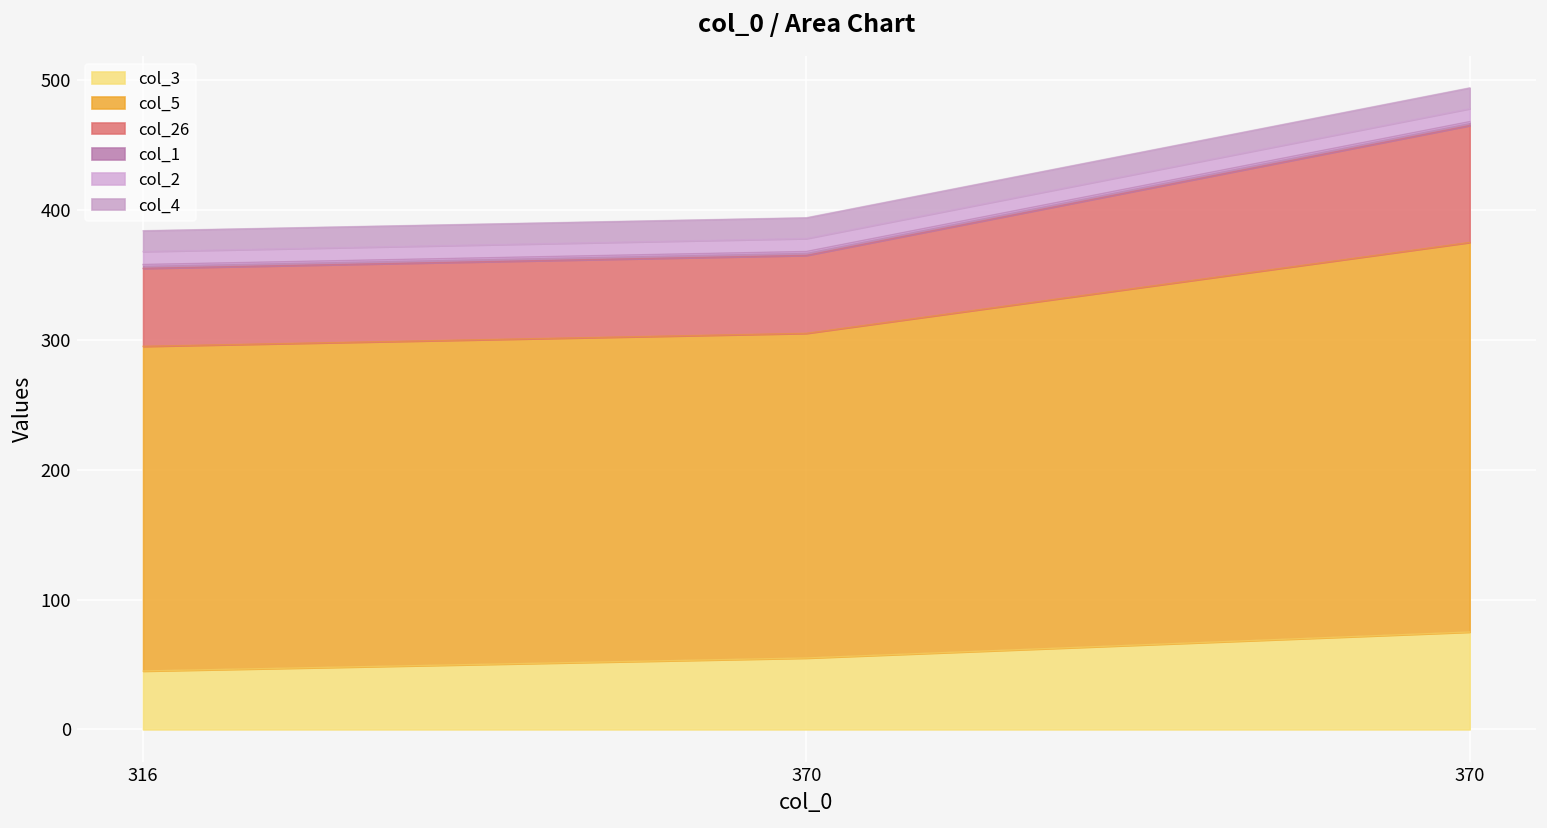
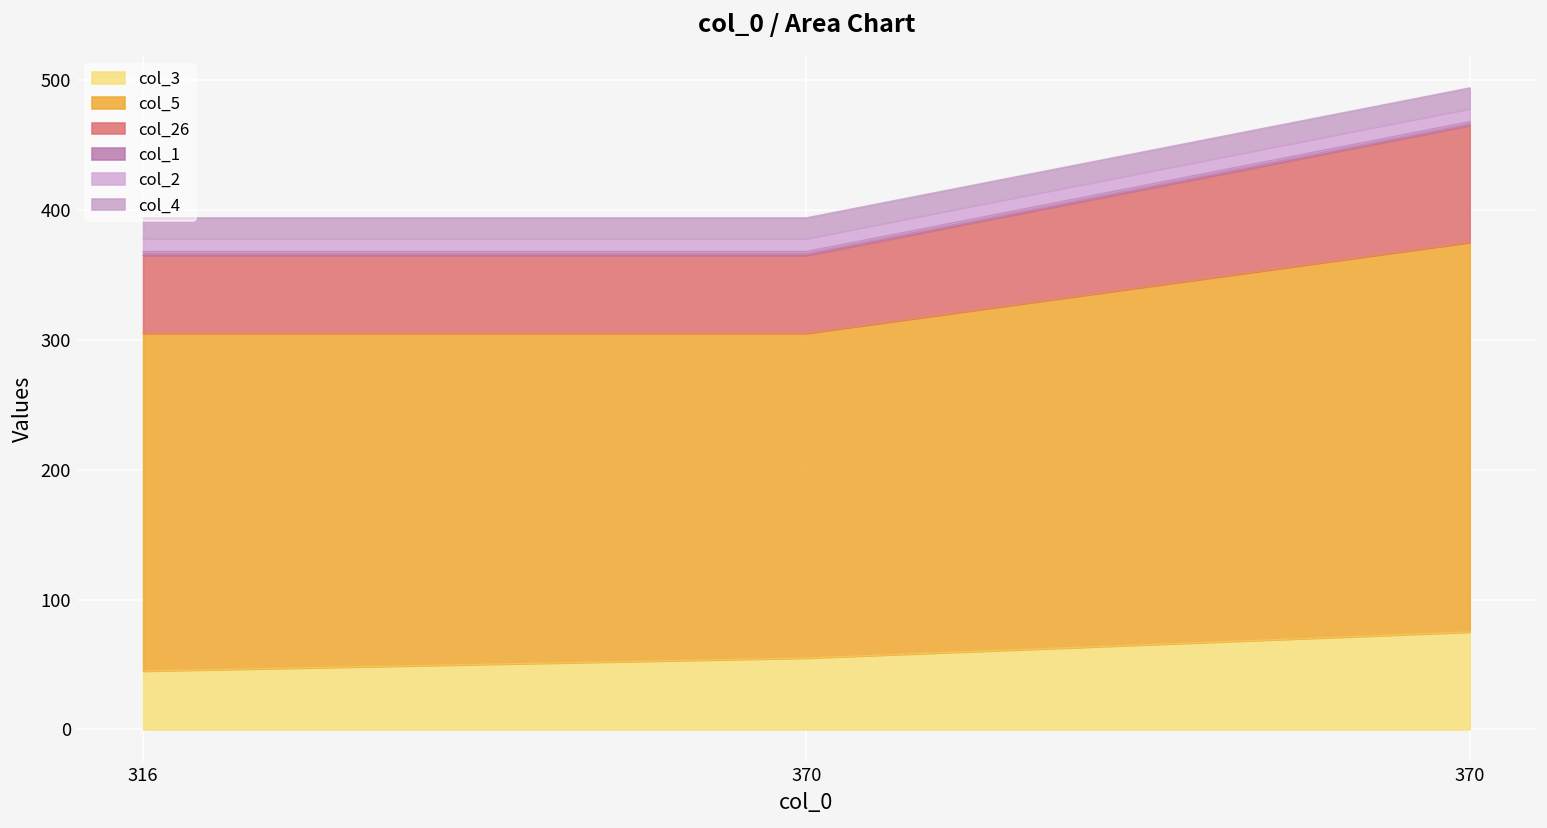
col_5, 316: 250 -> 260
